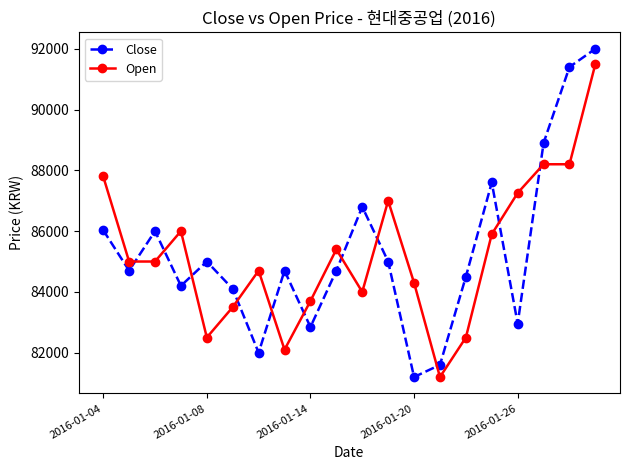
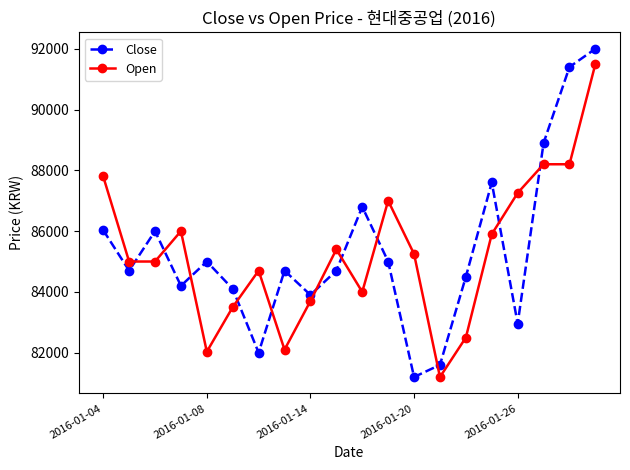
Open, 2016-01-08: 82500 -> 82000
Close, 2016-01-14: 82800 -> 83900
Open, 2016-01-20: 84300 -> 85200
